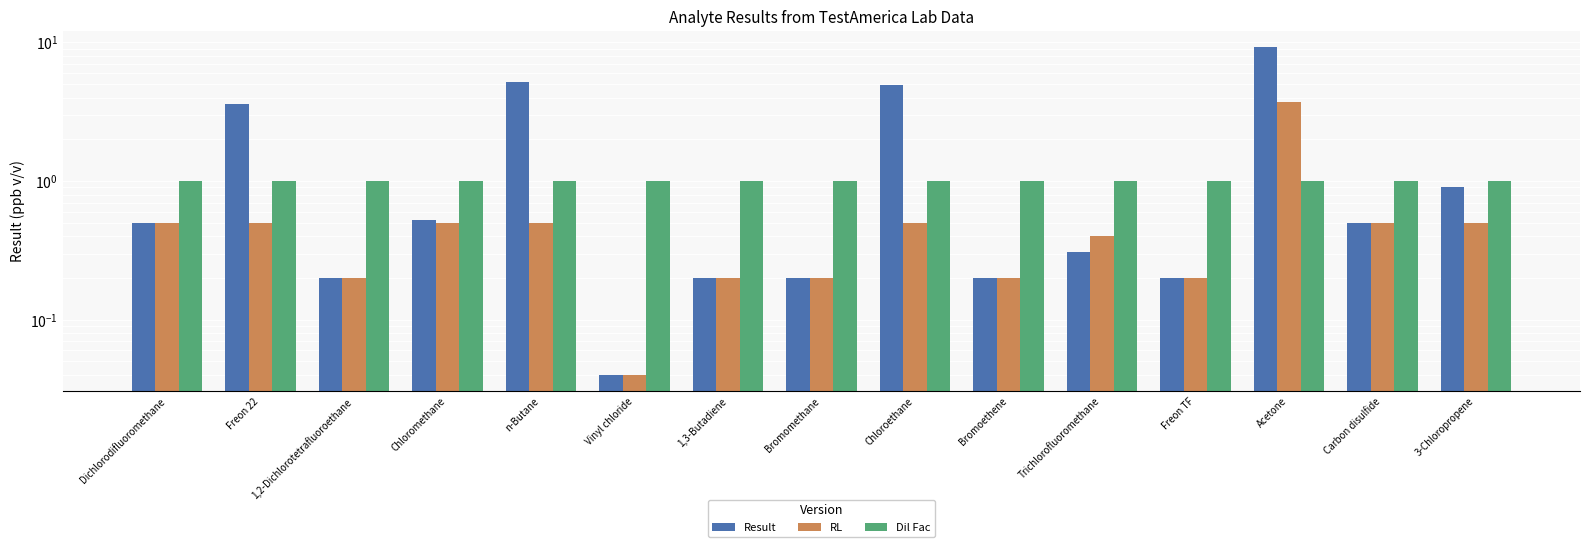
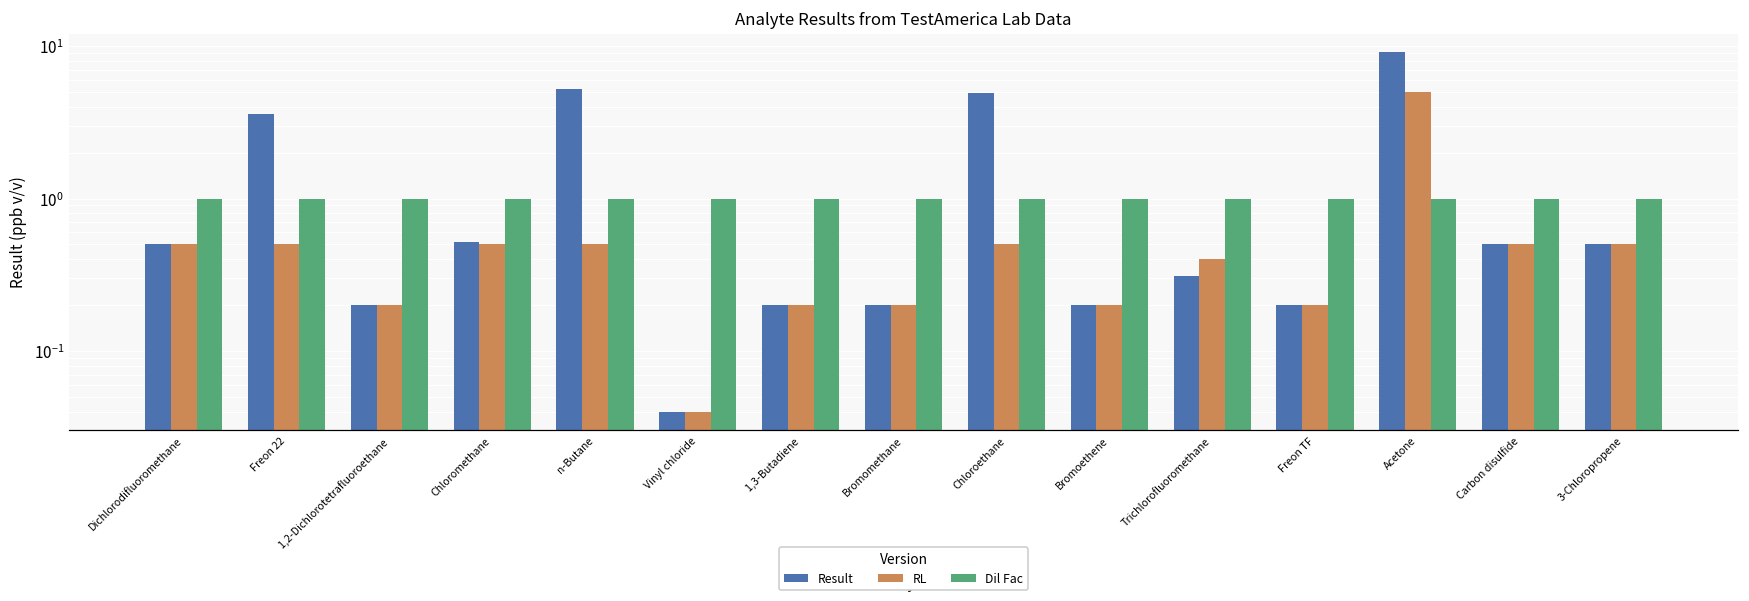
RL, Acetone: 3.7 -> 5.0
Result, 3-Chloropropene: 0.9 -> 0.5
